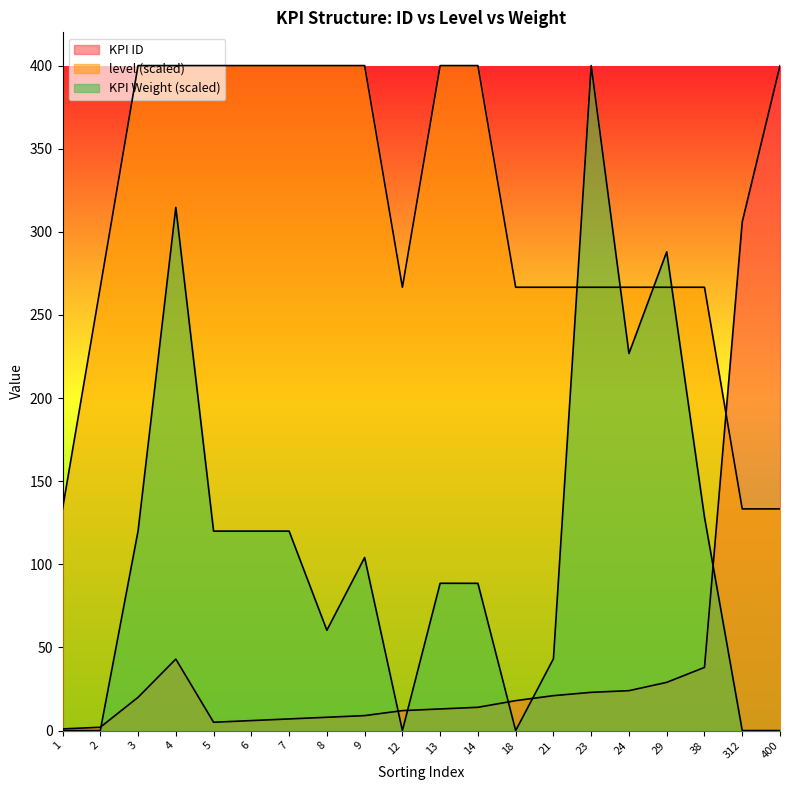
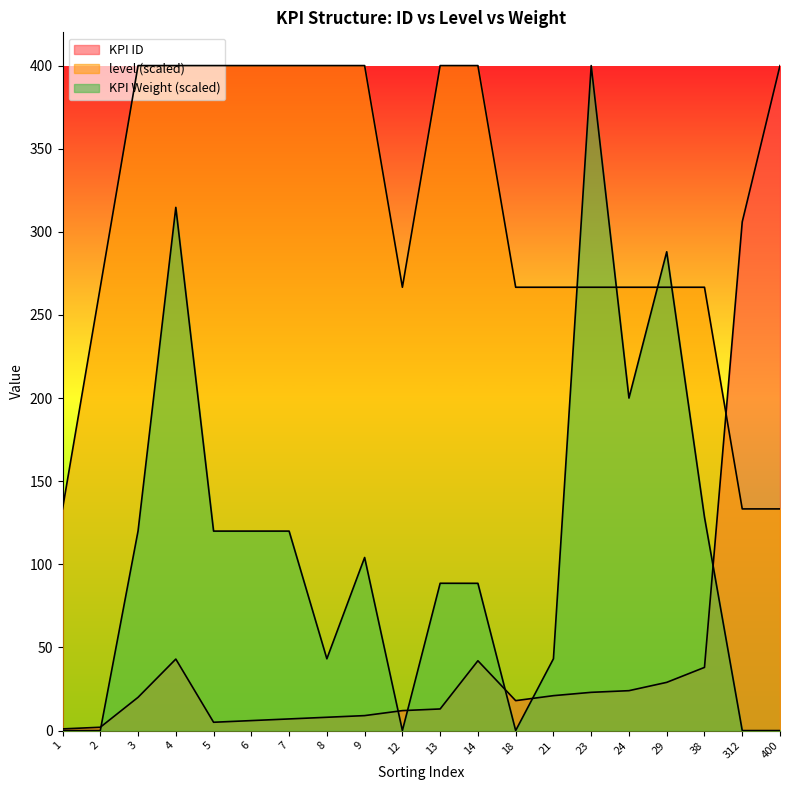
KPI Weight (scaled), 8: 60 -> 43
KPI ID, 14: 14 -> 42
KPI Weight (scaled), 24: 227 -> 200
